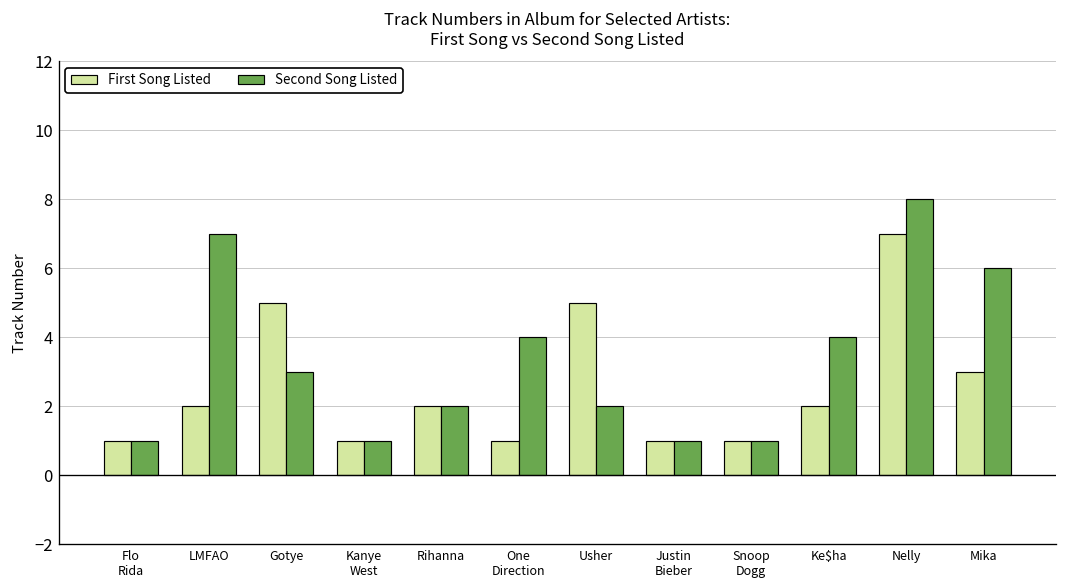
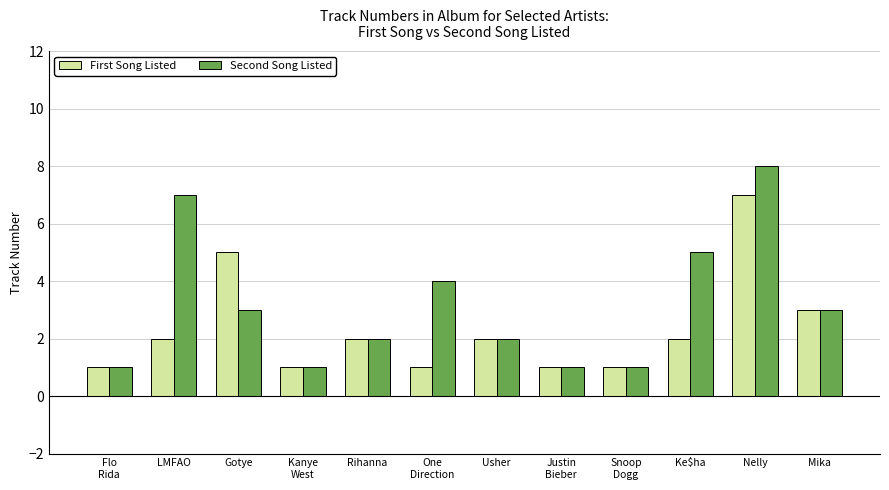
First Song Listed, Usher: 5 -> 2
Second Song Listed, Ke$ha: 4 -> 5
Second Song Listed, Mika: 6 -> 3
